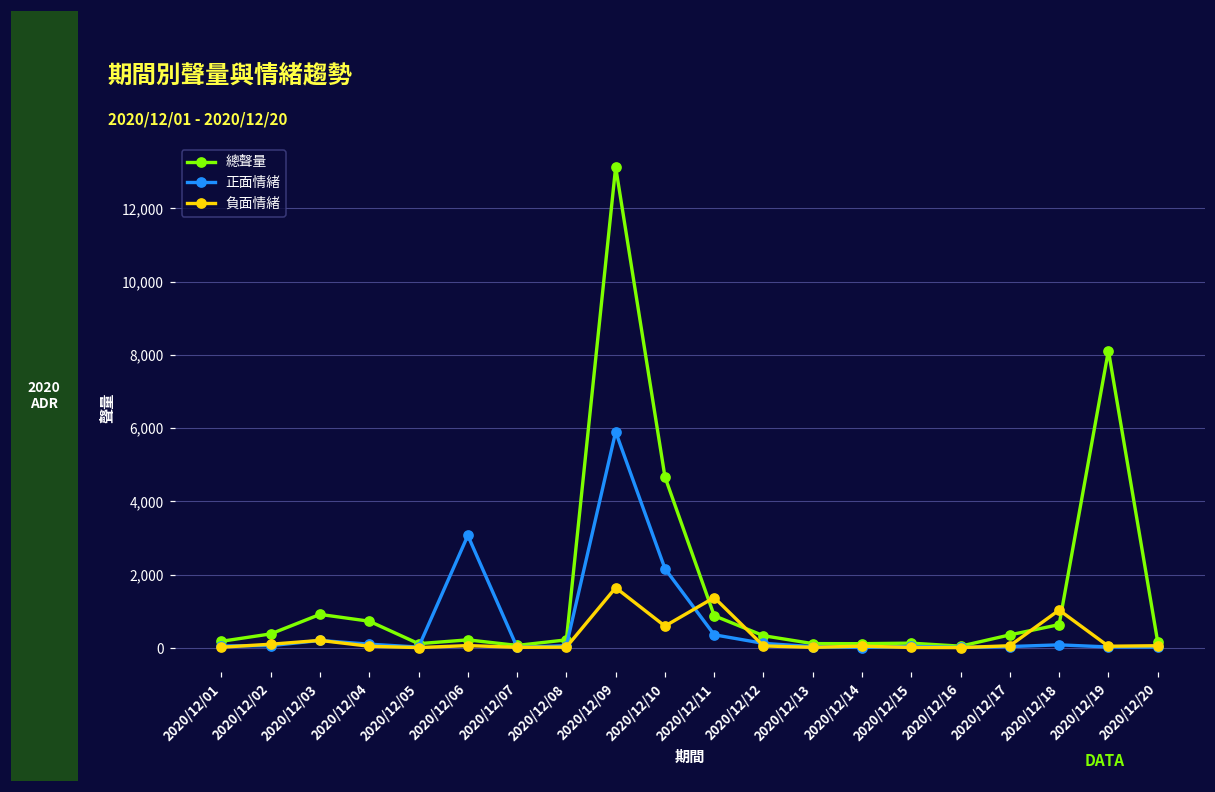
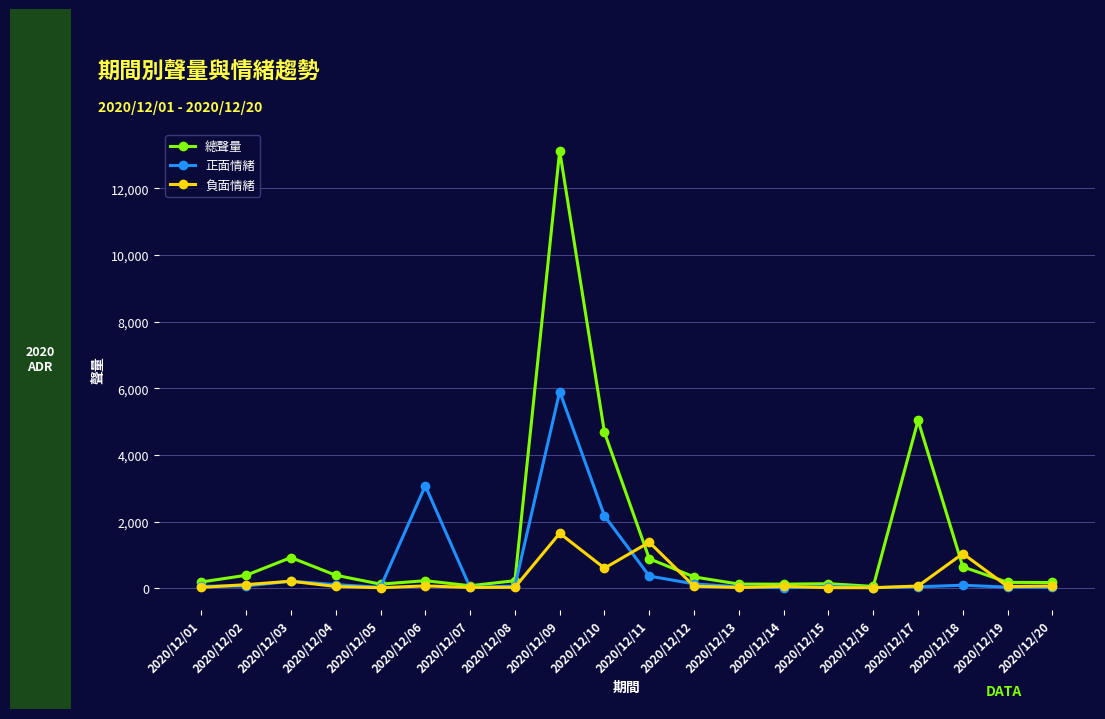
總聲量, 2020/12/04: 700 -> 400
總聲量, 2020/12/17: 400 -> 5,000
總聲量, 2020/12/19: 8,100 -> 200
